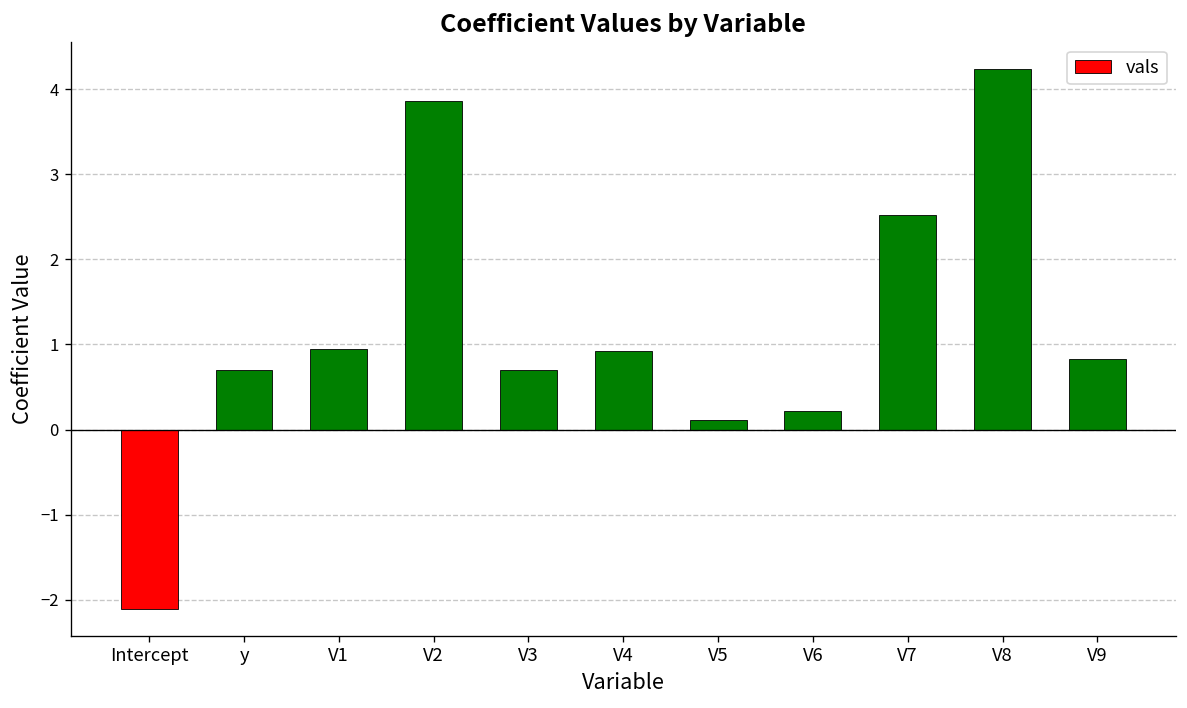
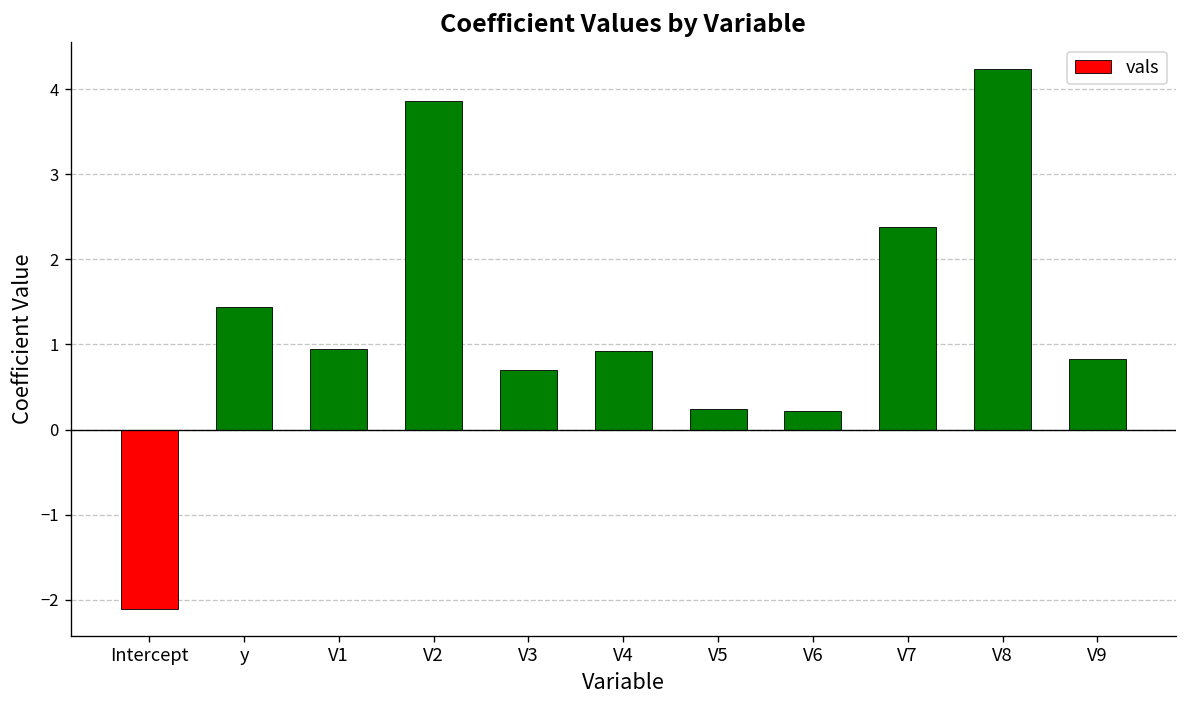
y: 0.7 -> 1.4
V5: 0.1 -> 0.2
V7: 2.5 -> 2.4
